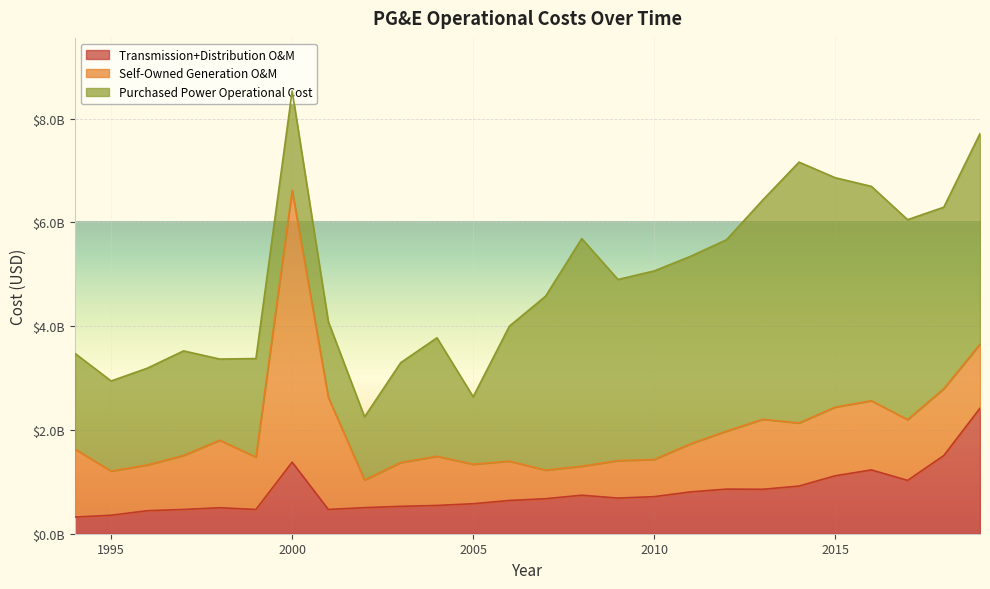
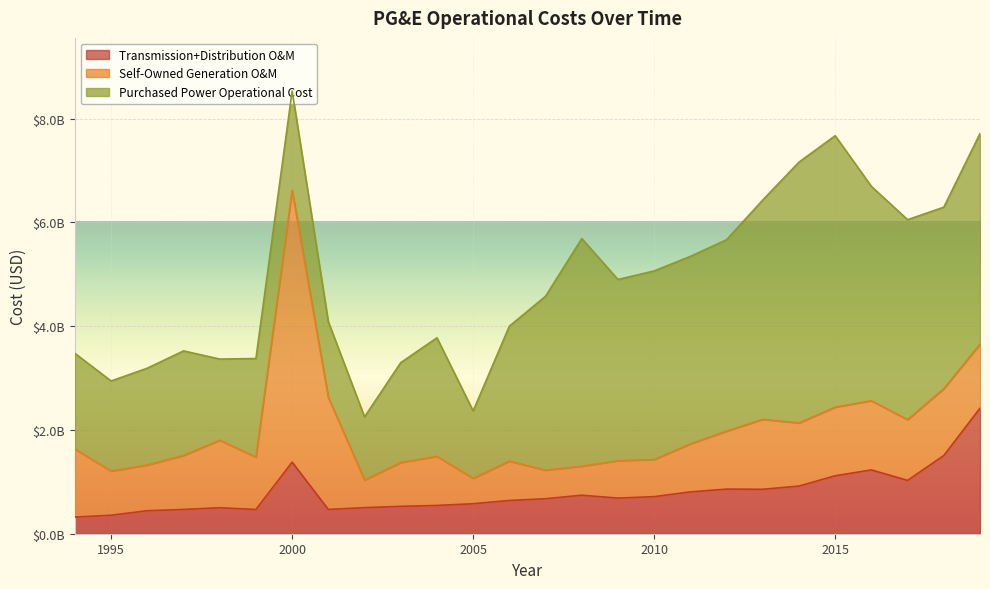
Self-Owned Generation O&M, 2005: $800000000 -> $500000000
Purchased Power Operational Cost, 2015: $4400000000 -> $5200000000
